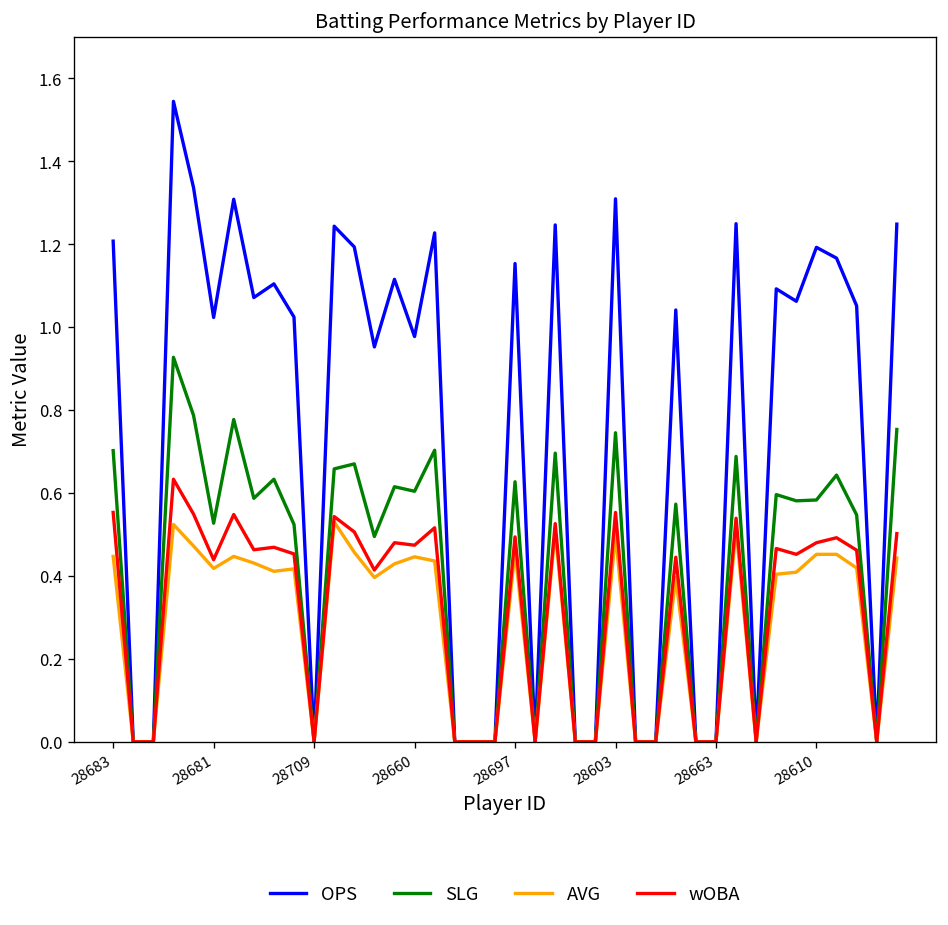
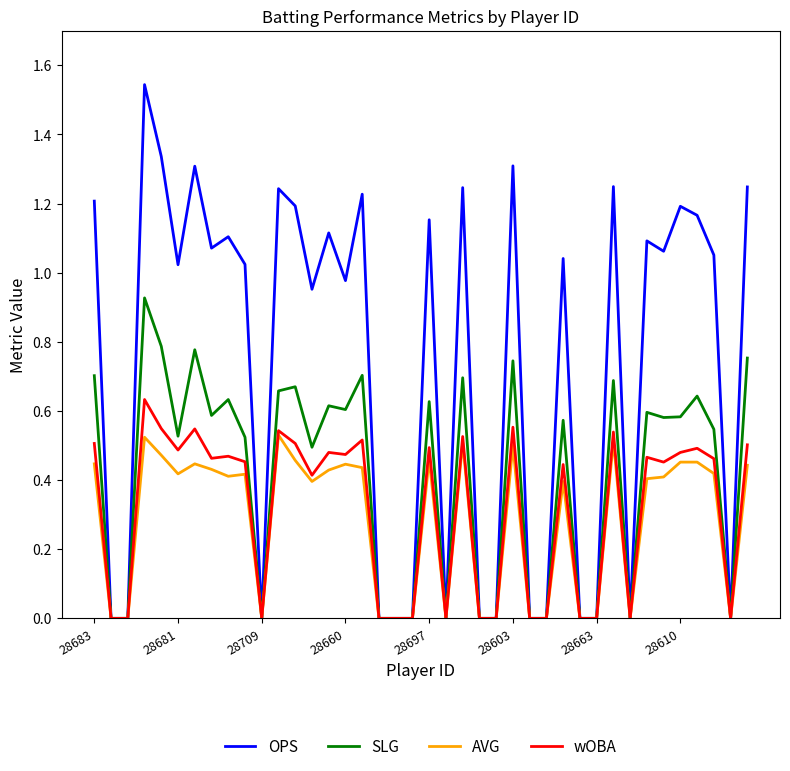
wOBA, 28683: 0.55 -> 0.51
wOBA, 28681: 0.44 -> 0.49
